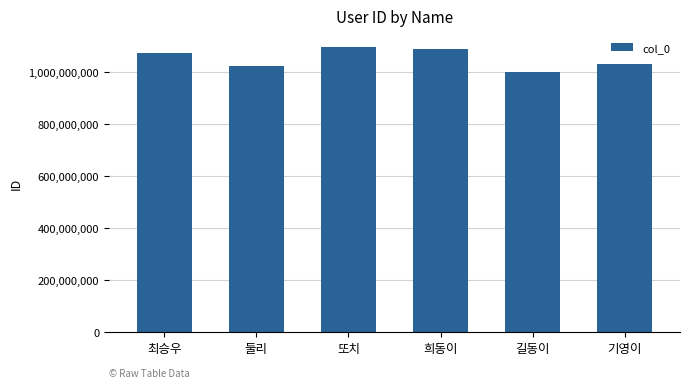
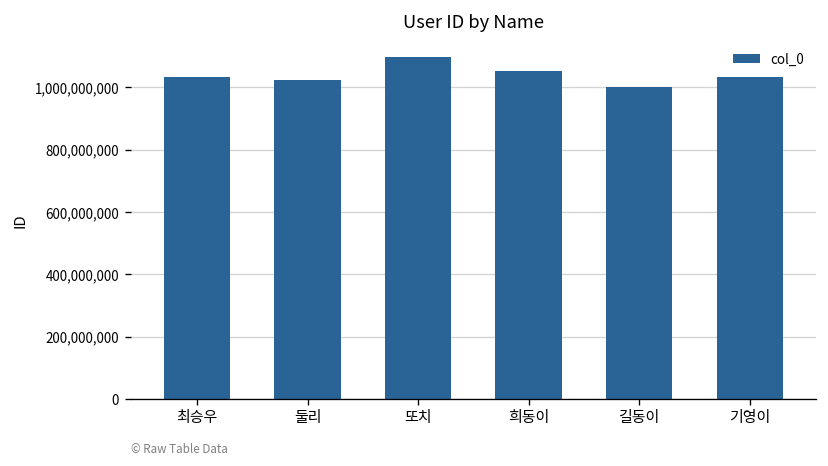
최승우: 1,070,000,000 -> 1,030,000,000
희동이: 1,090,000,000 -> 1,050,000,000
